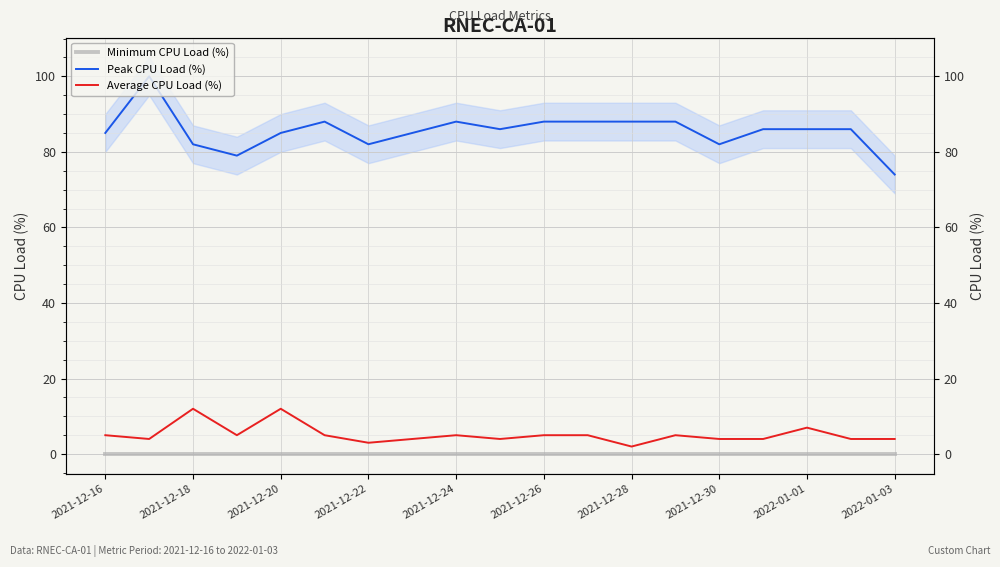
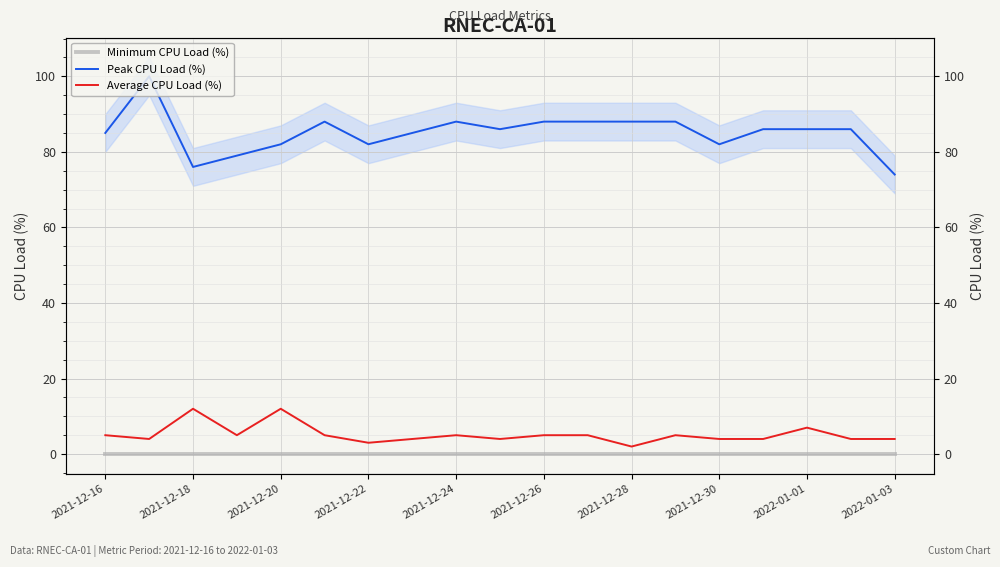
Peak CPU Load (%), 2021-12-18: 82 -> 76
Peak CPU Load (%), 2021-12-20: 85 -> 82
